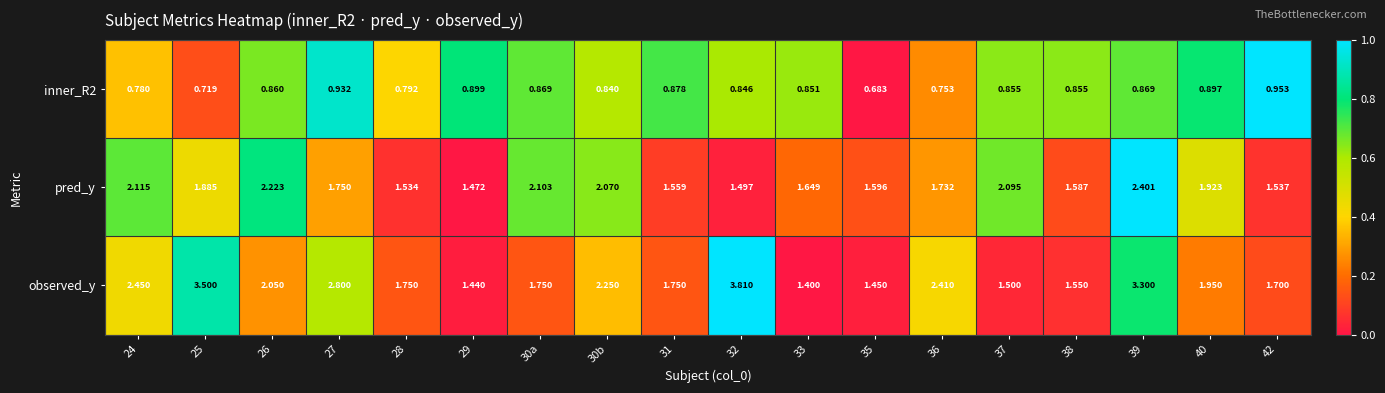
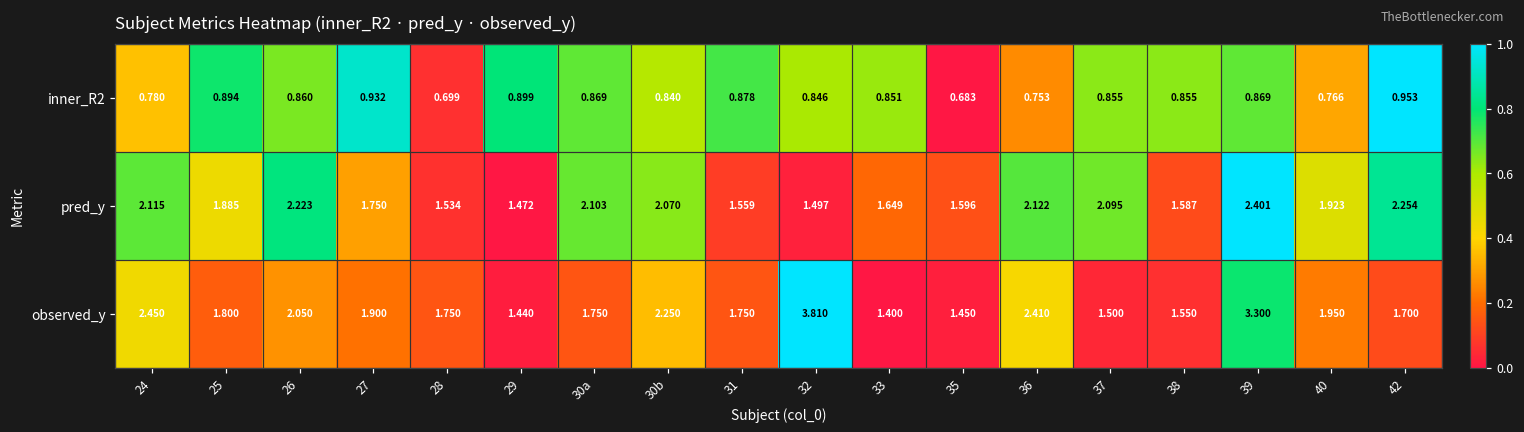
inner_R2, 25: 0.719 -> 0.894
inner_R2, 28: 0.792 -> 0.699
inner_R2, 40: 0.897 -> 0.766
pred_y, 36: 1.732 -> 2.122
pred_y, 42: 1.537 -> 2.254
observed_y, 25: 3.500 -> 1.800
observed_y, 27: 2.800 -> 1.900
